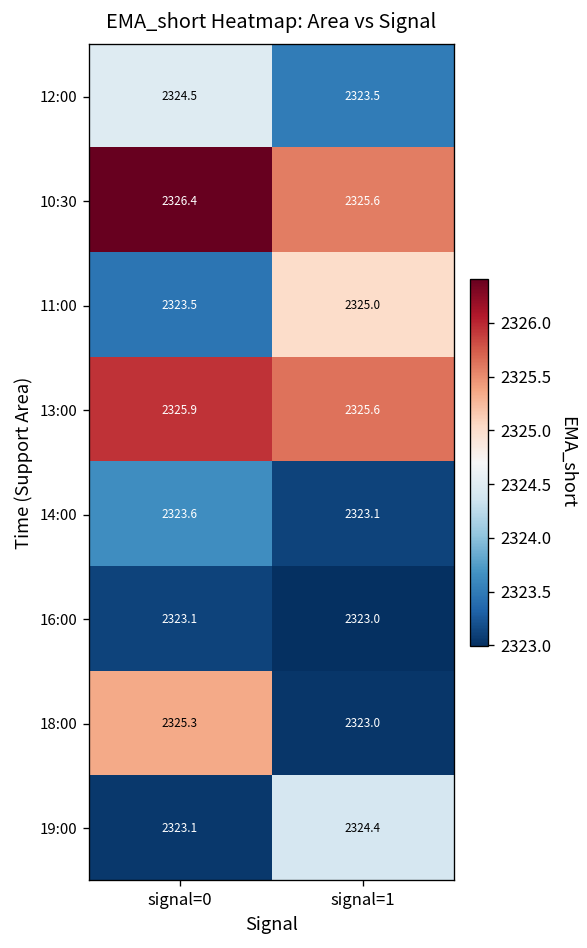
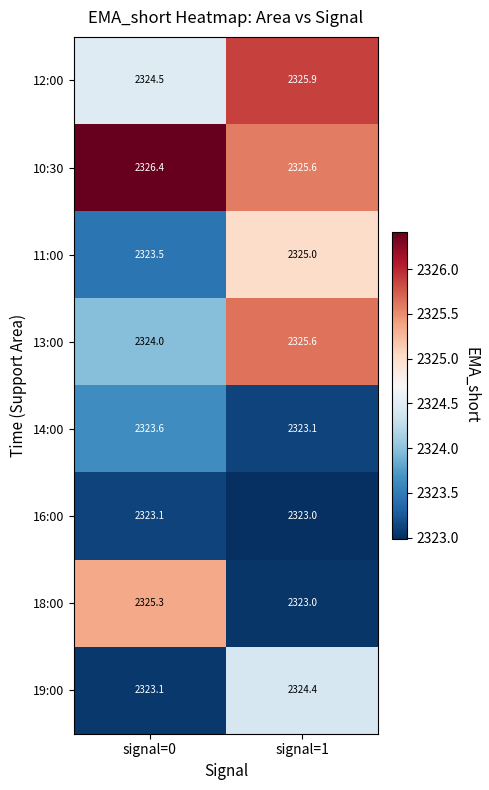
12:00, signal=1: 2323.5 -> 2325.9
13:00, signal=0: 2325.9 -> 2324.0
